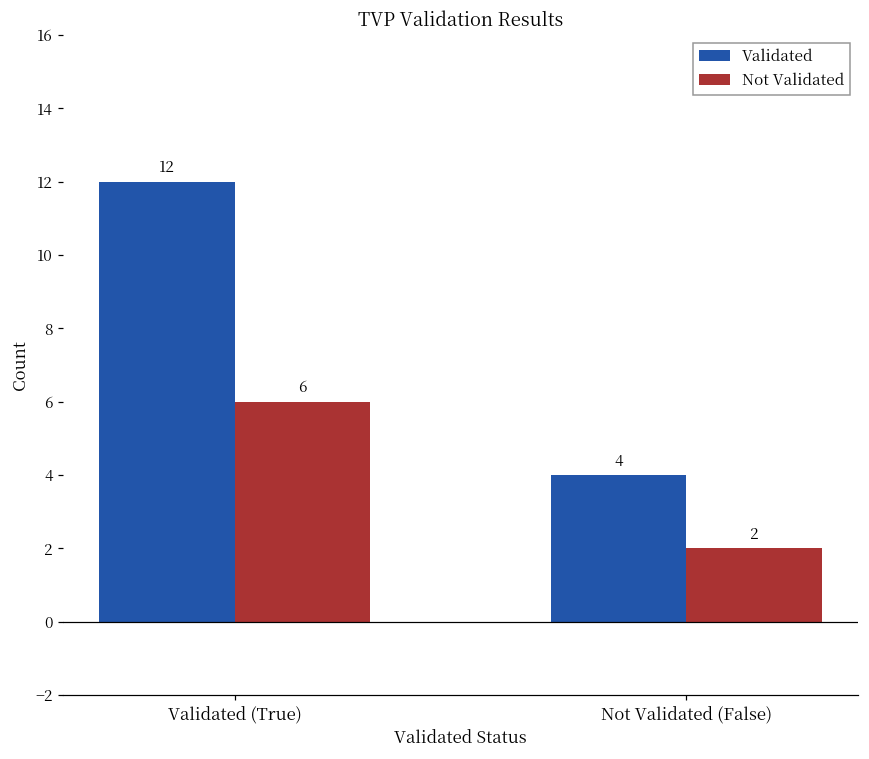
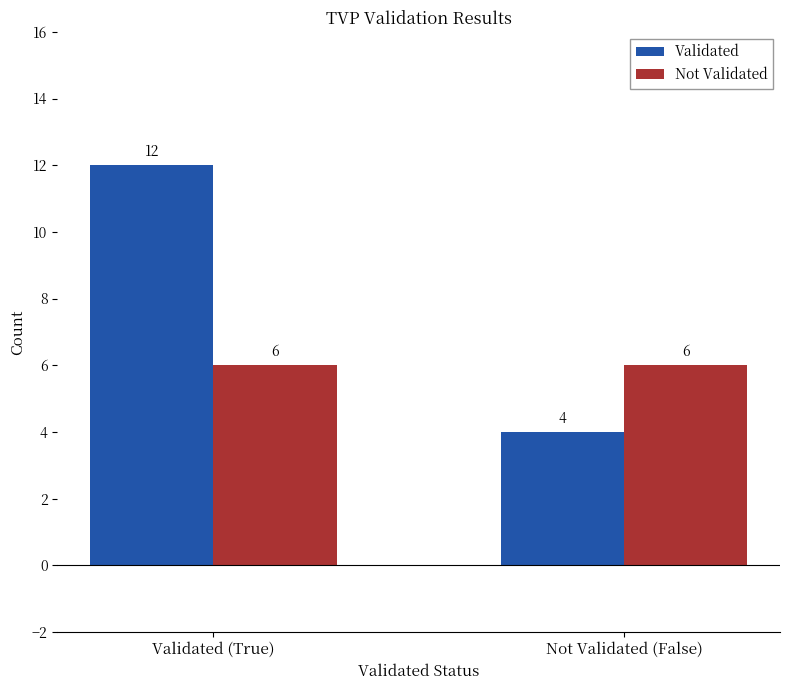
Not Validated, Not Validated (False): 2 -> 6
